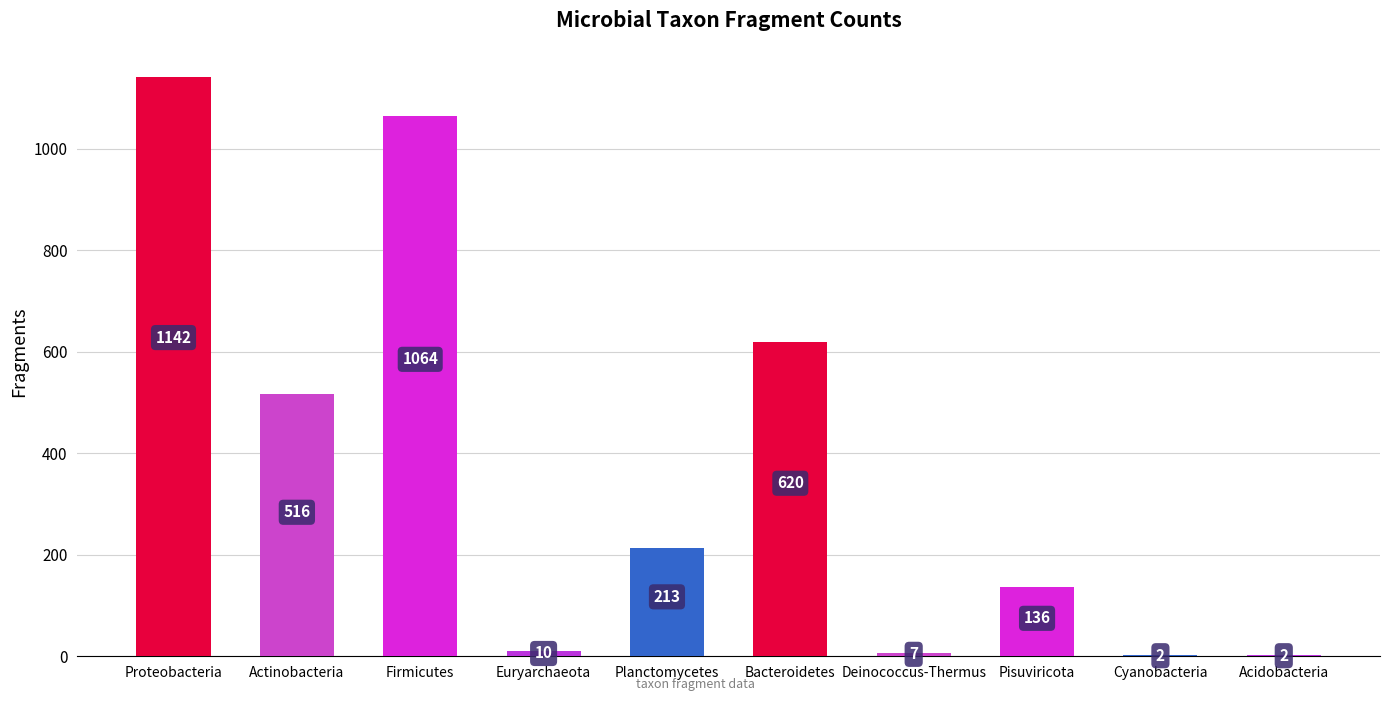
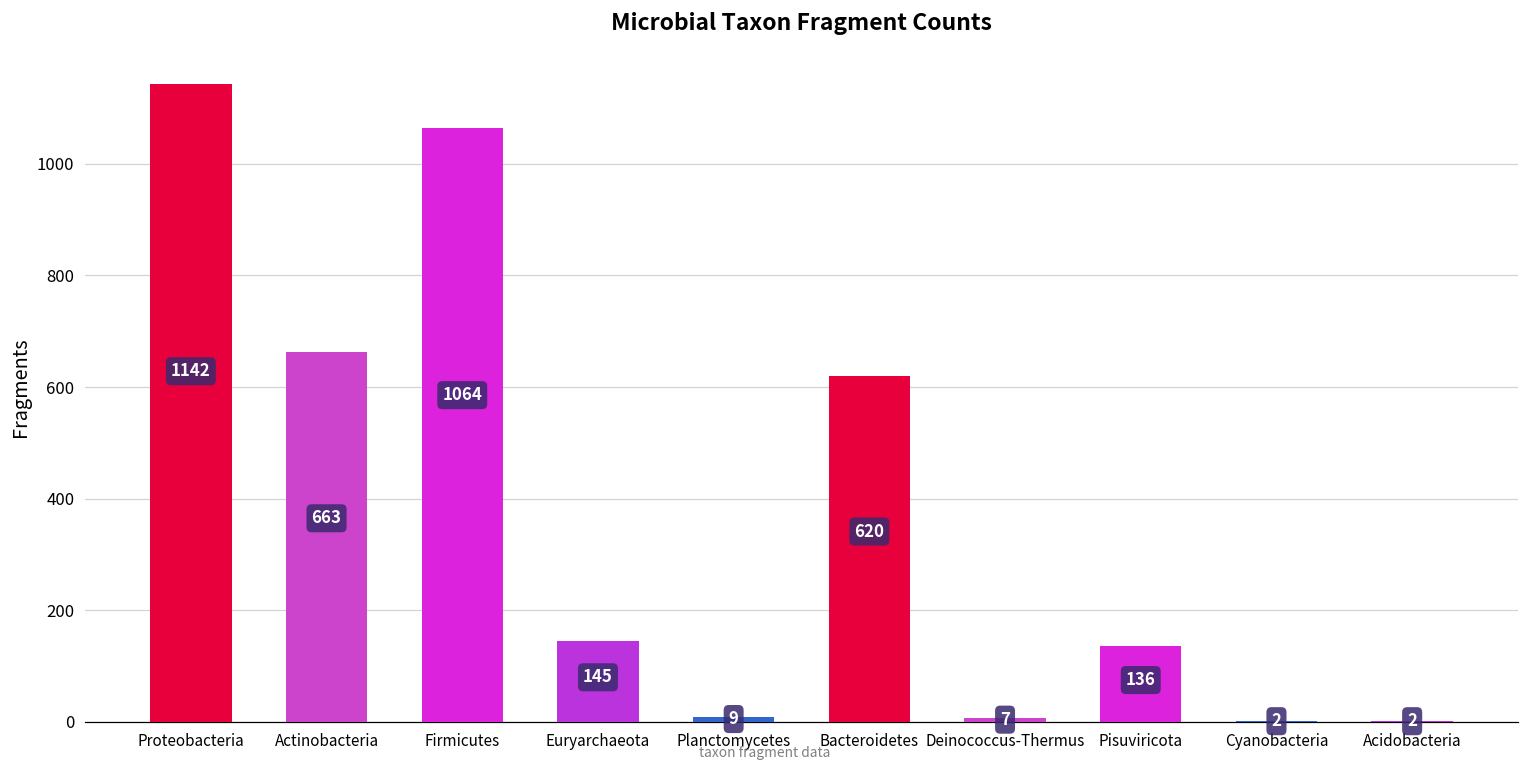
Actinobacteria: 516 -> 663
Euryarchaeota: 10 -> 145
Planctomycetes: 213 -> 9
